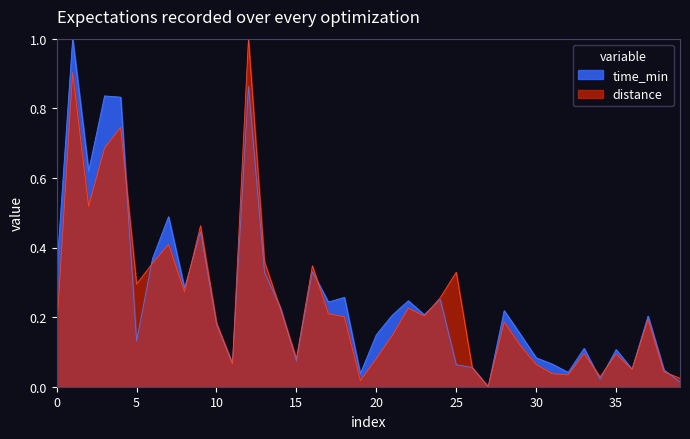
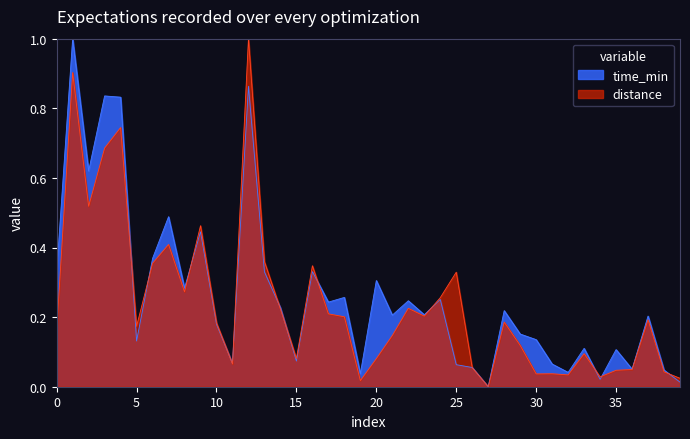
distance, 5: 0.30 -> 0.17
time_min, 20: 0.15 -> 0.31
time_min, 30: 0.08 -> 0.14
distance, 30: 0.06 -> 0.04
distance, 35: 0.09 -> 0.05
